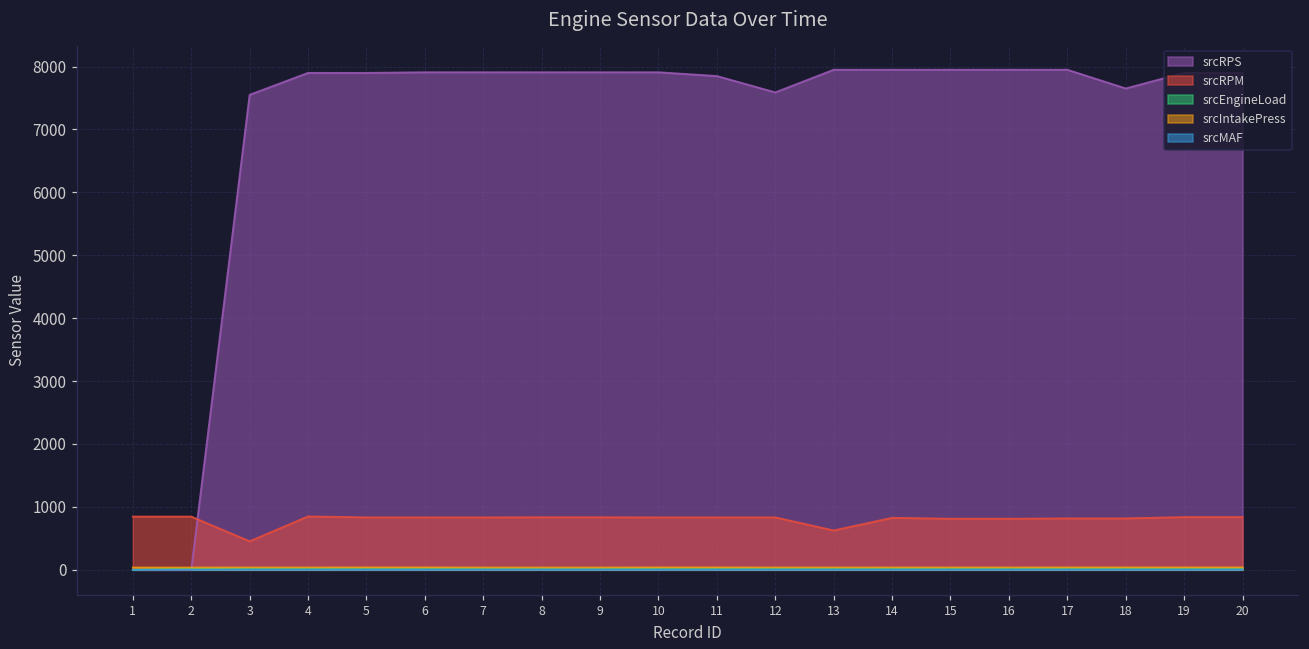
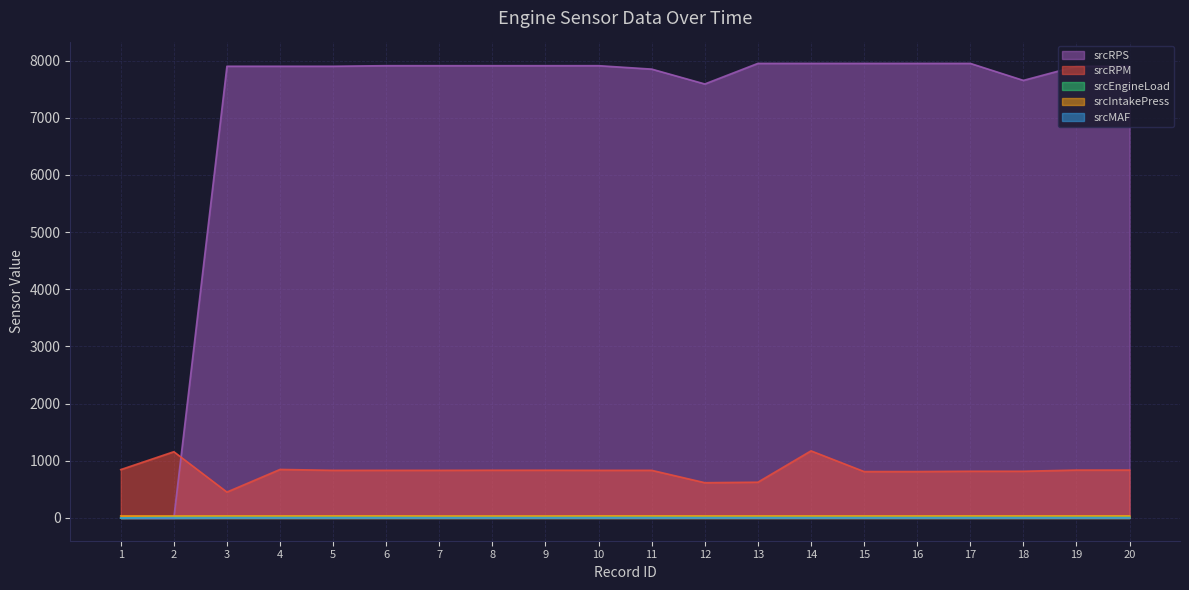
srcRPM, 2: 800 -> 1200
srcRPS, 3: 7600 -> 7900
srcRPM, 12: 800 -> 600
srcRPM, 14: 800 -> 1200
